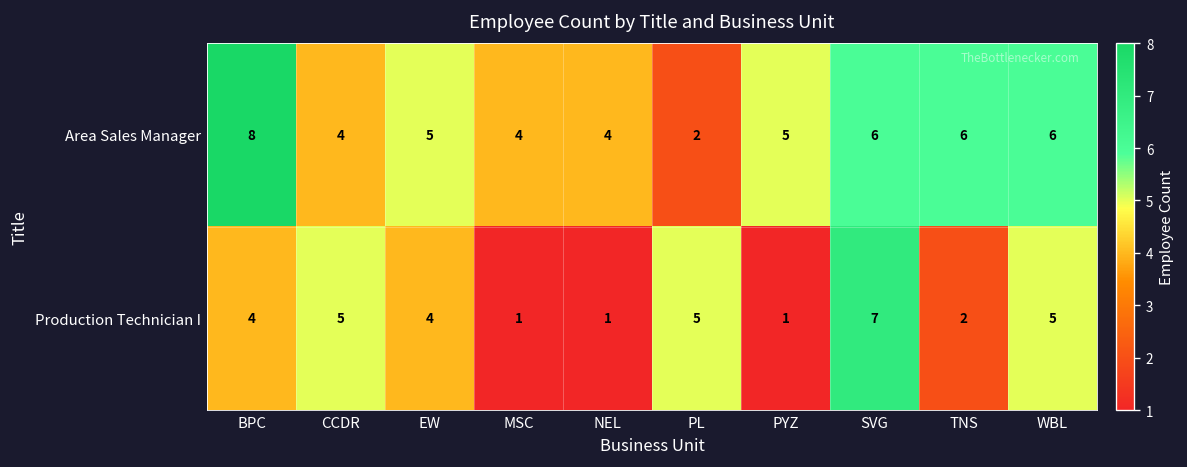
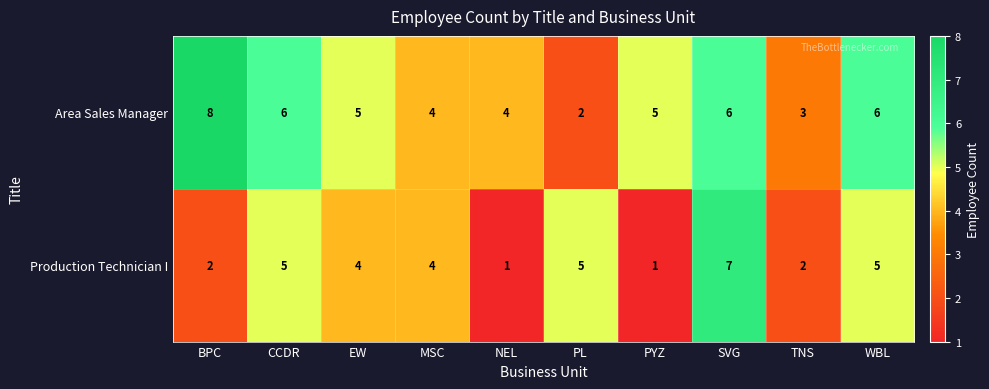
Area Sales Manager, CCDR: 4 -> 6
Area Sales Manager, TNS: 6 -> 3
Production Technician I, BPC: 4 -> 2
Production Technician I, MSC: 1 -> 4
